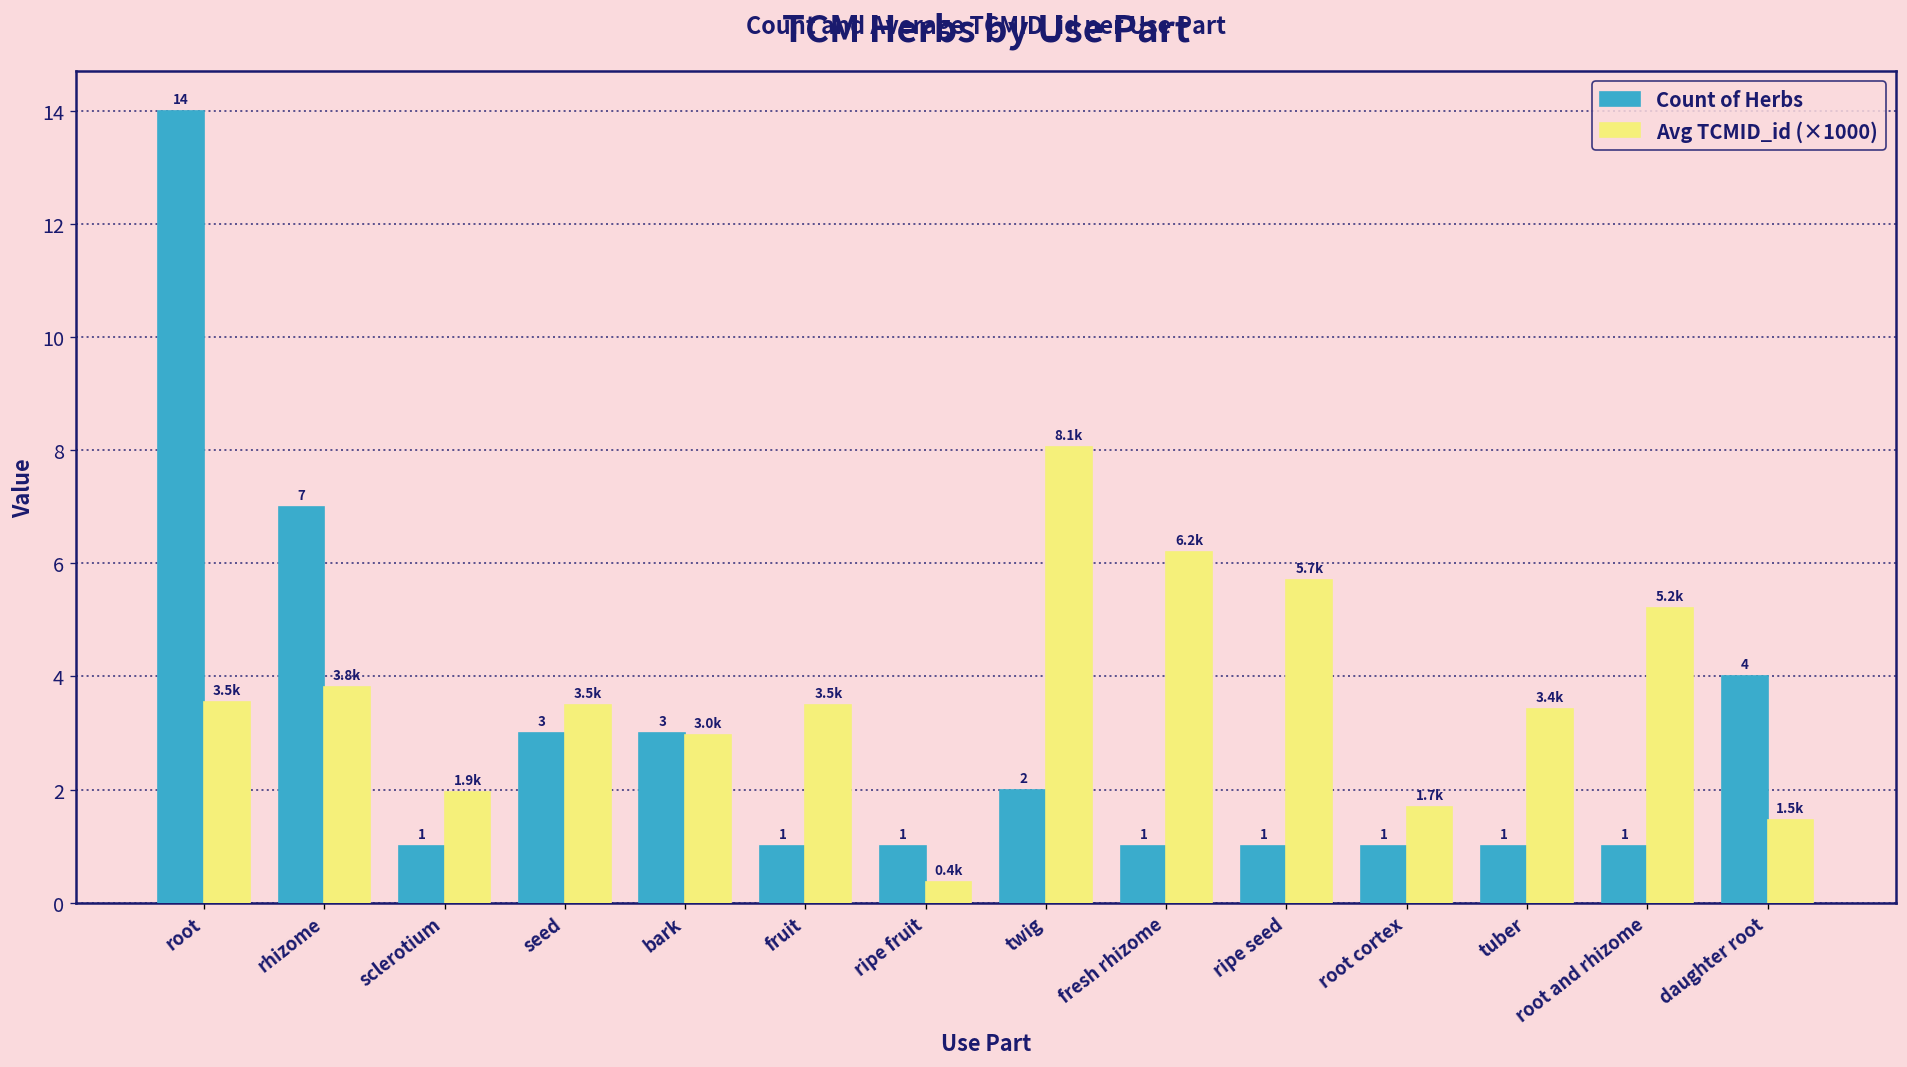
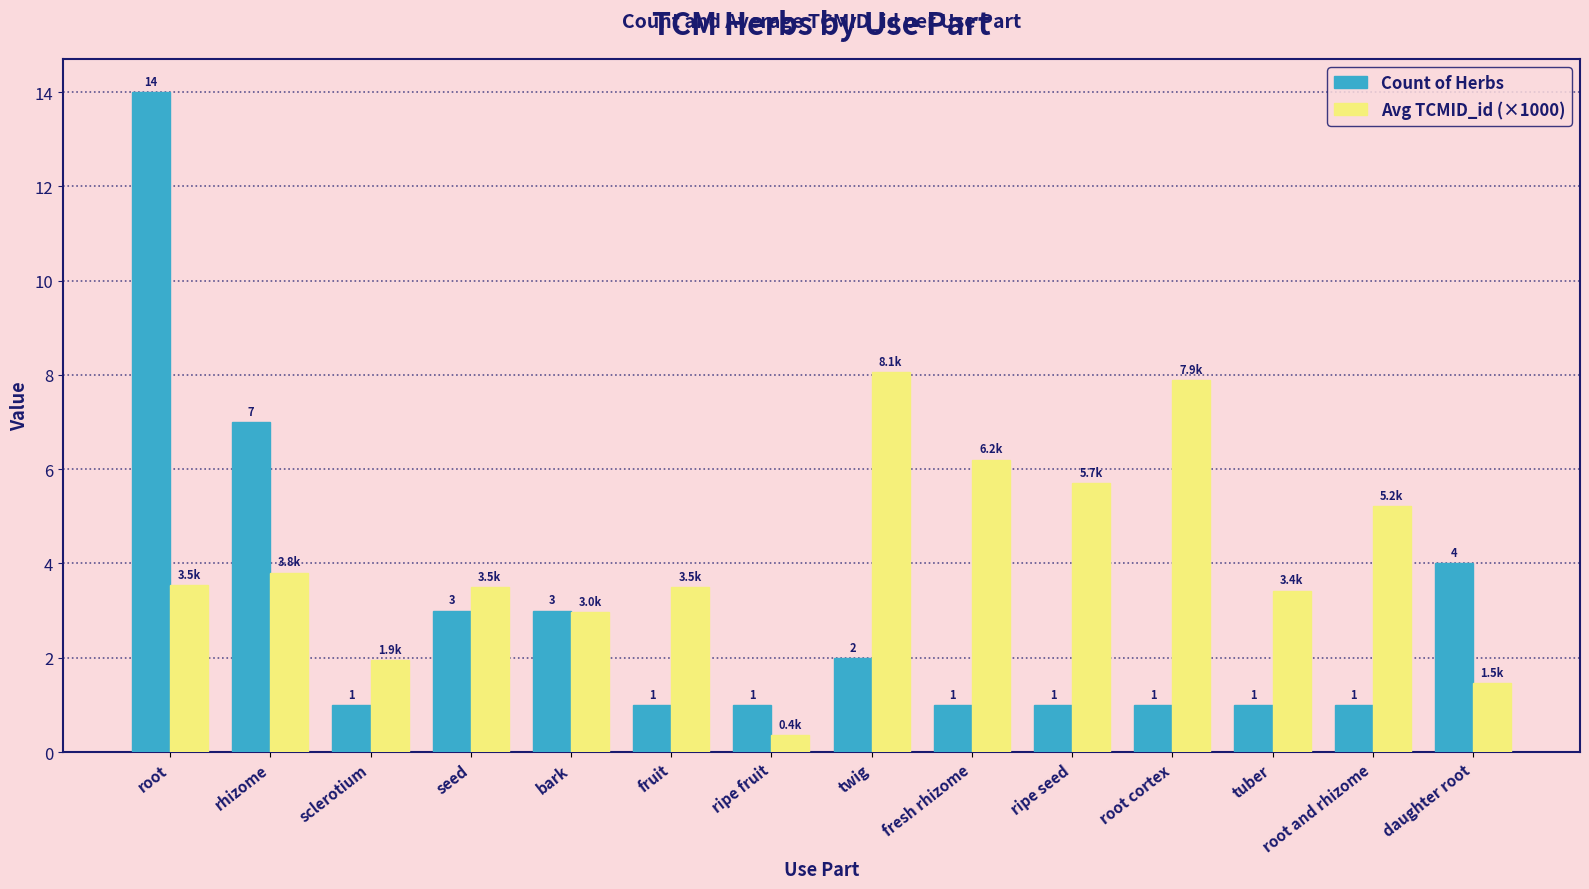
Avg TCMID_id (×1000), root cortex: 1.7k -> 7.9k
